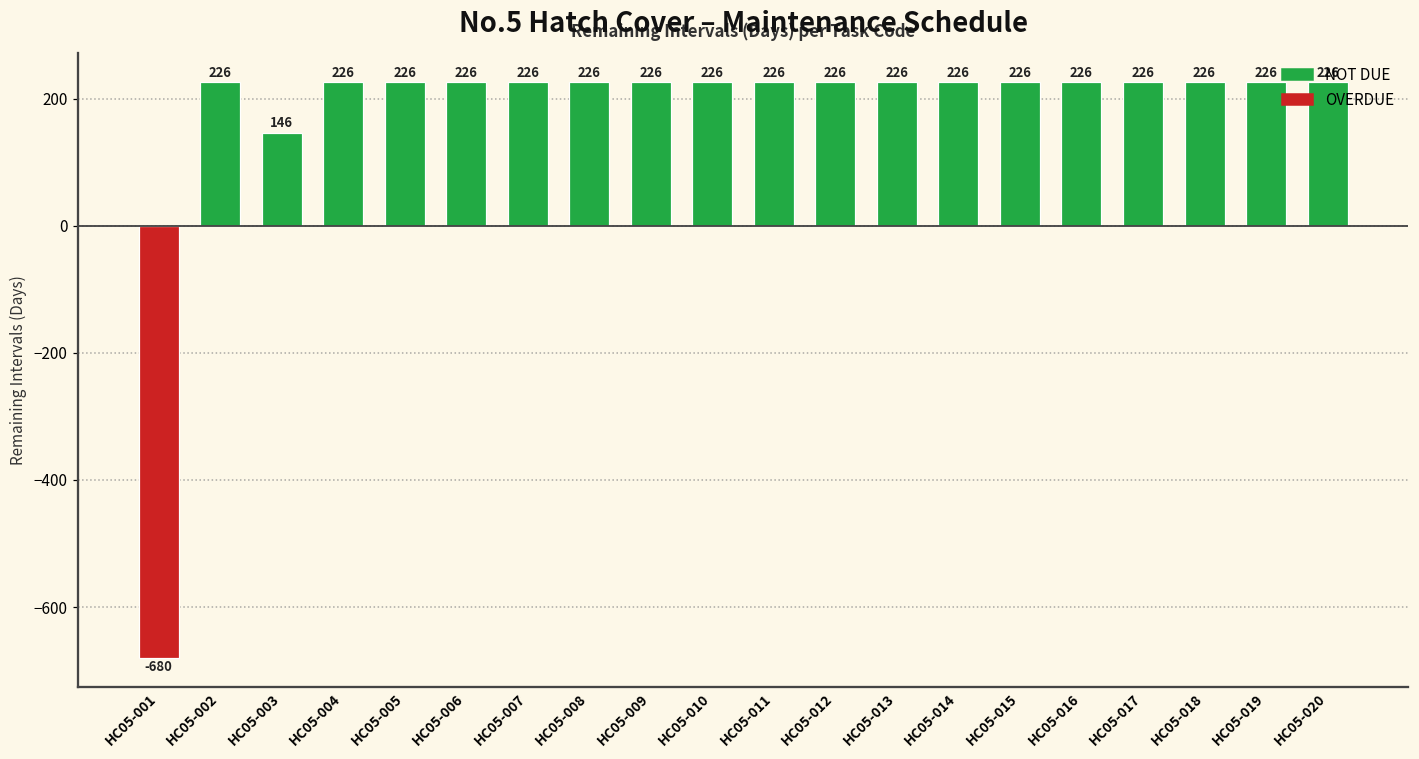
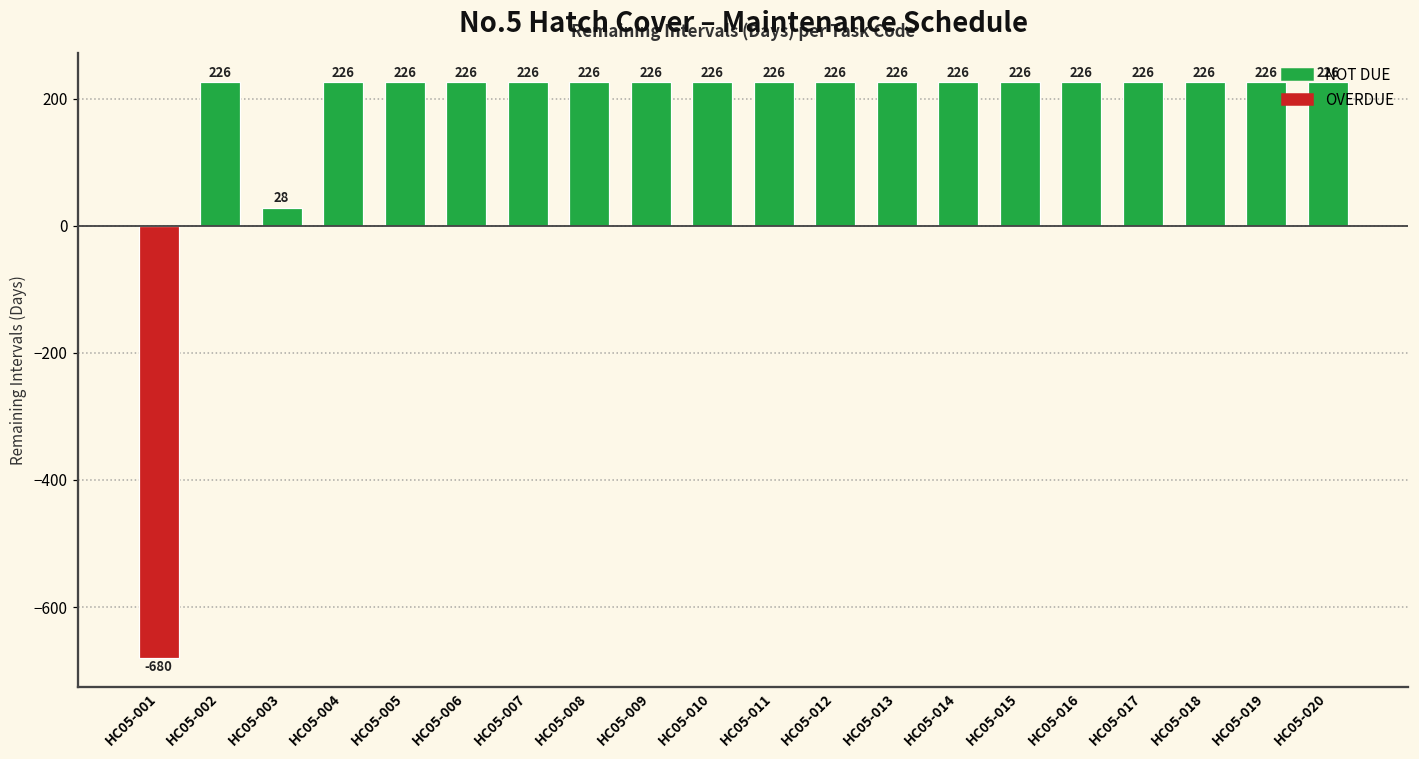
HC05-003: 146 -> 28
